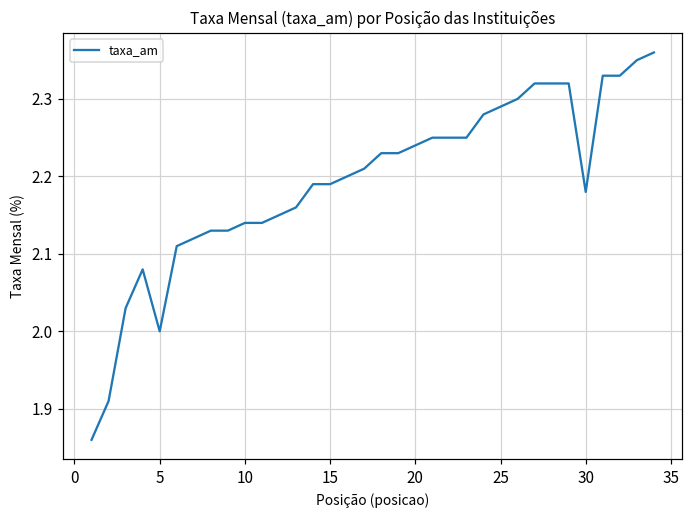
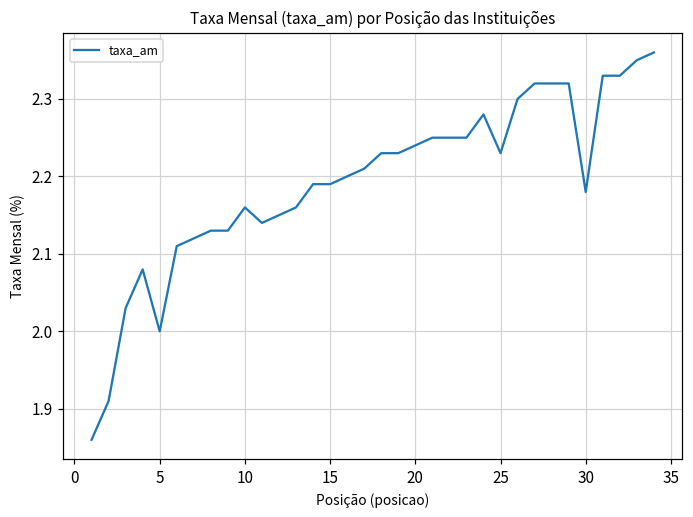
10: 2.14 -> 2.16
25: 2.29 -> 2.23
